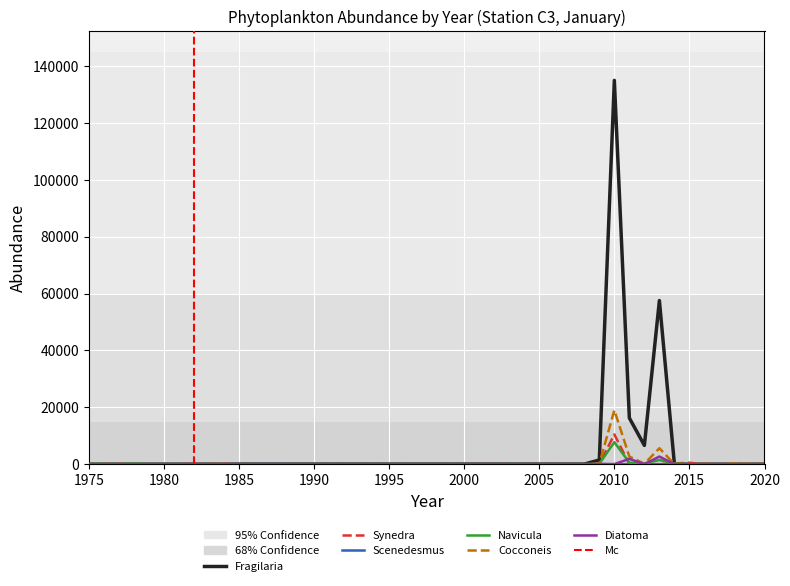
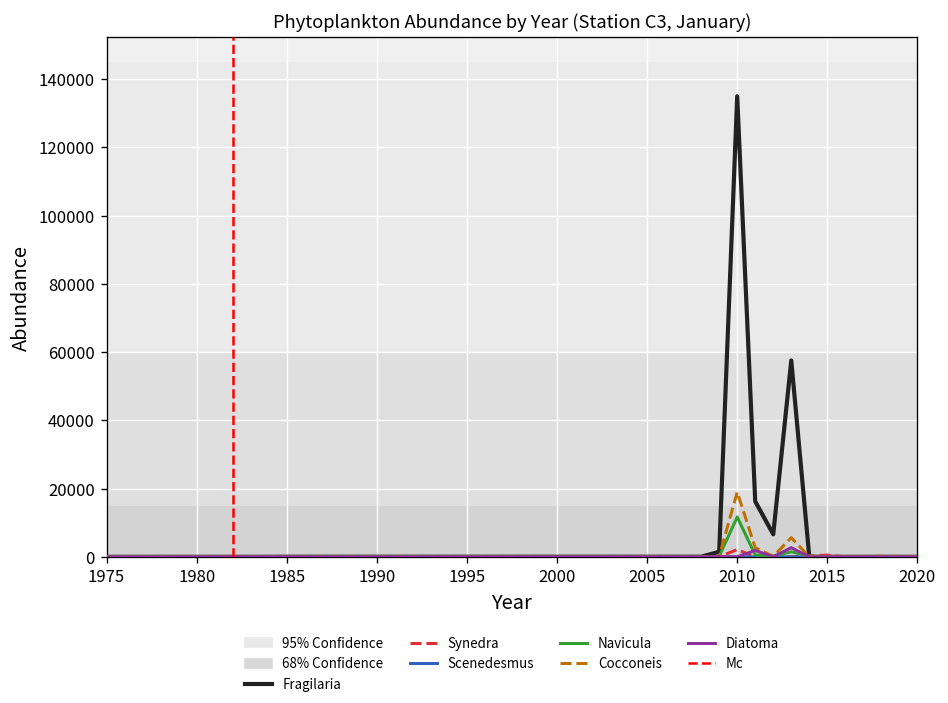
Synedra, 2010: 10000 -> 2000
Navicula, 2010: 8000 -> 12000
